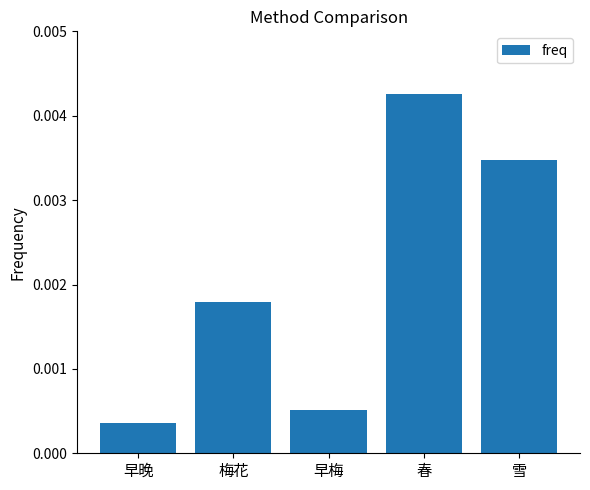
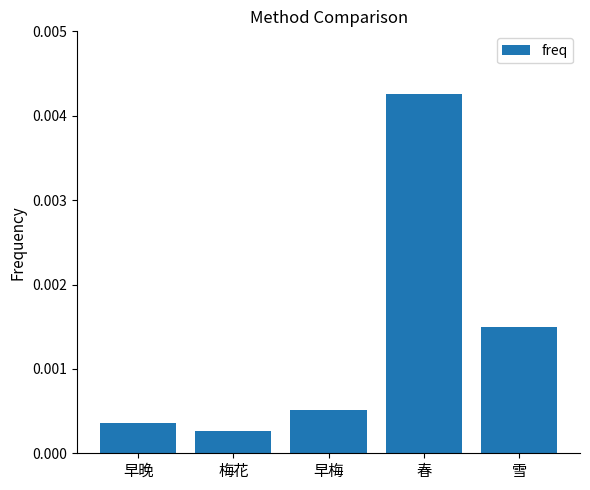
梅花: 0.0018 -> 0.0003
雪: 0.0035 -> 0.0015
